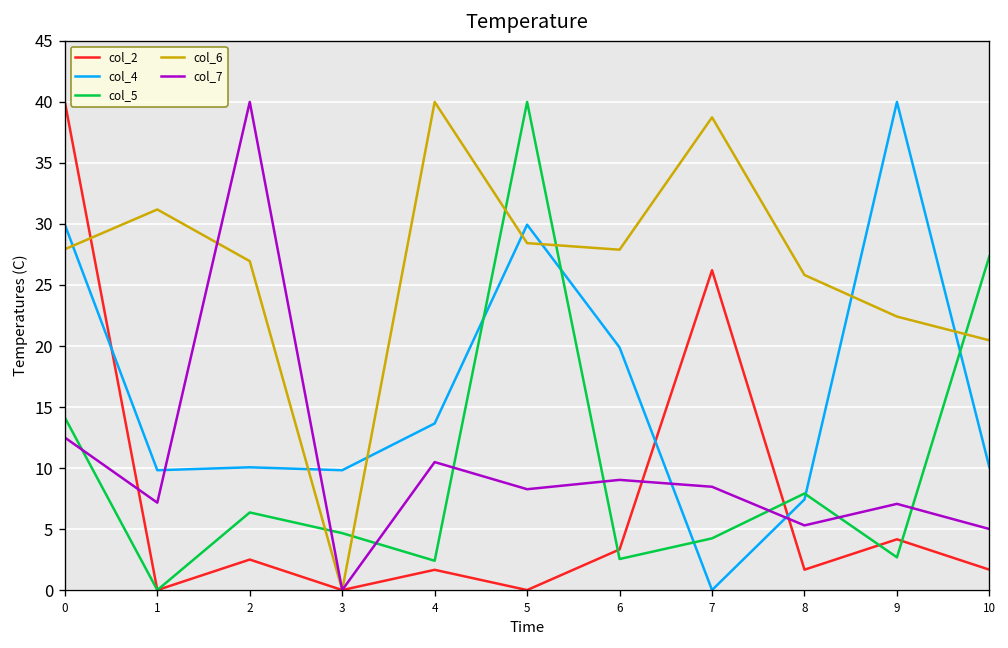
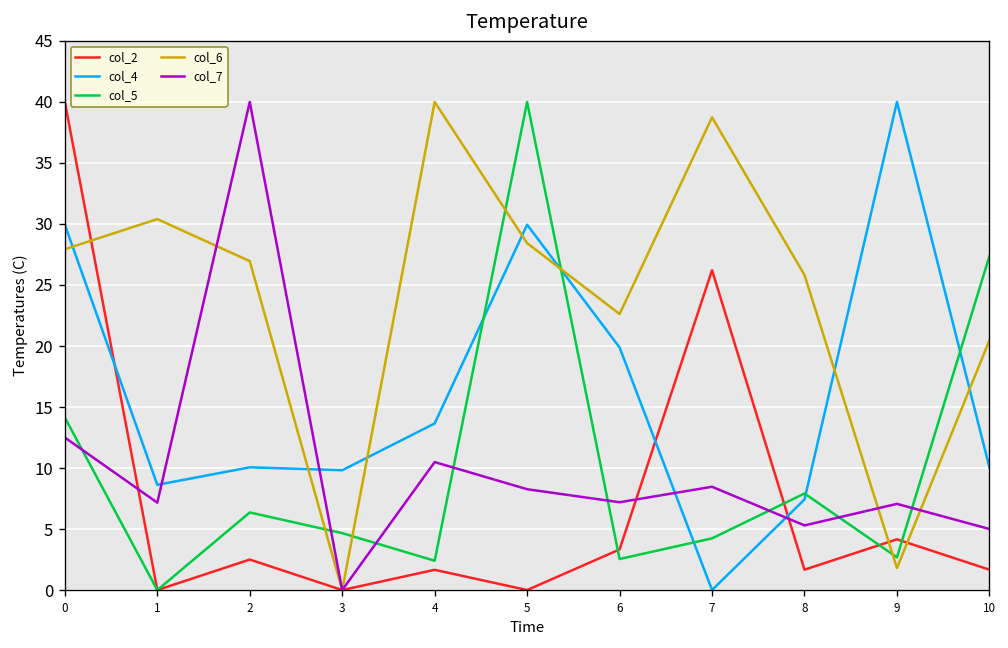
col_4, 1: 9.8 -> 8.6
col_6, 1: 31.2 -> 30.4
col_6, 6: 27.9 -> 22.6
col_7, 6: 9.0 -> 7.2
col_6, 9: 22.4 -> 1.8
